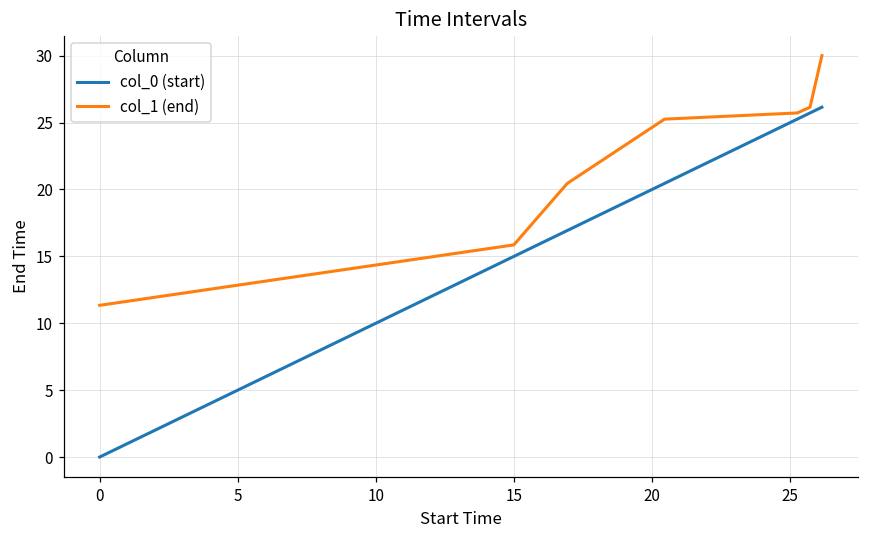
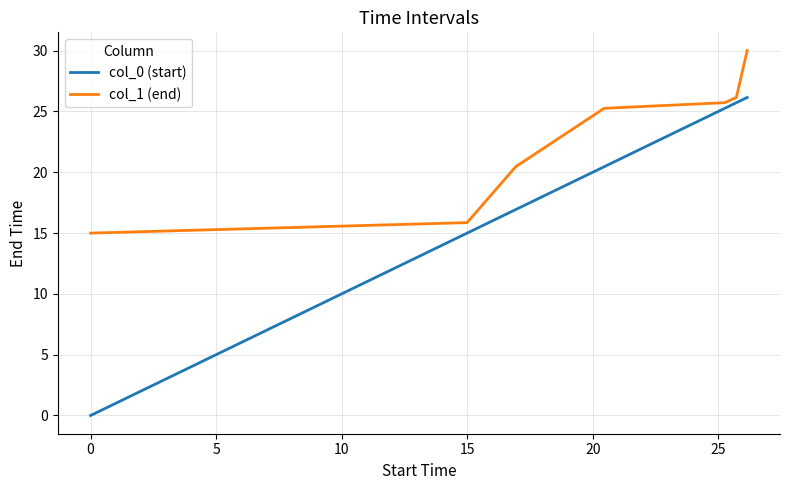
col_1 (end), 0: 11.3 -> 15.0
